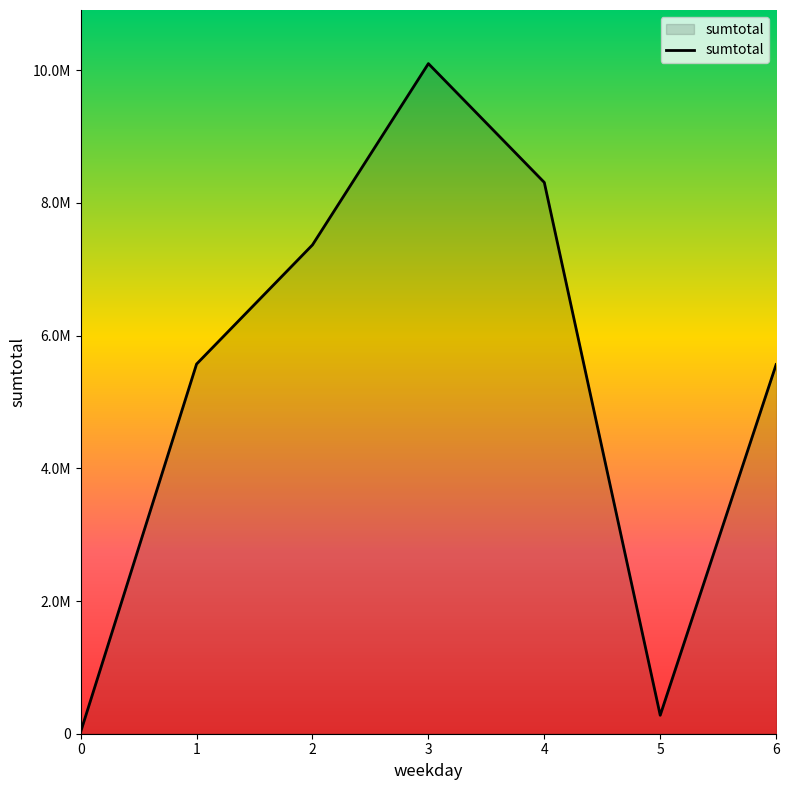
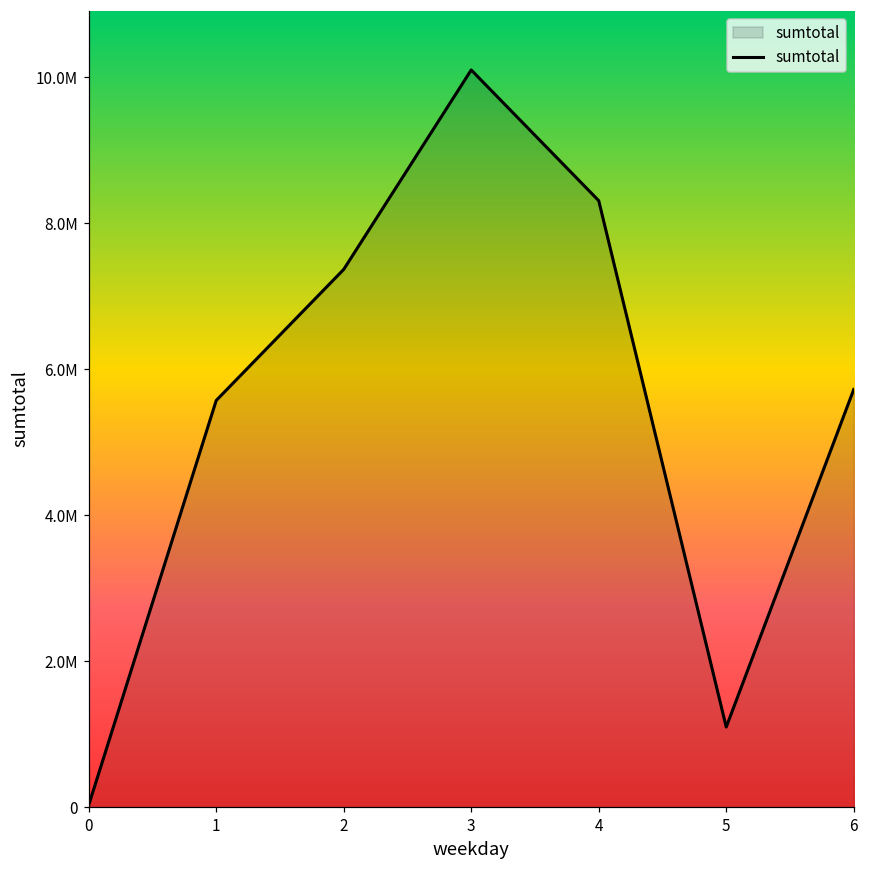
5: 300000 -> 1100000
6: 5600000 -> 5700000
